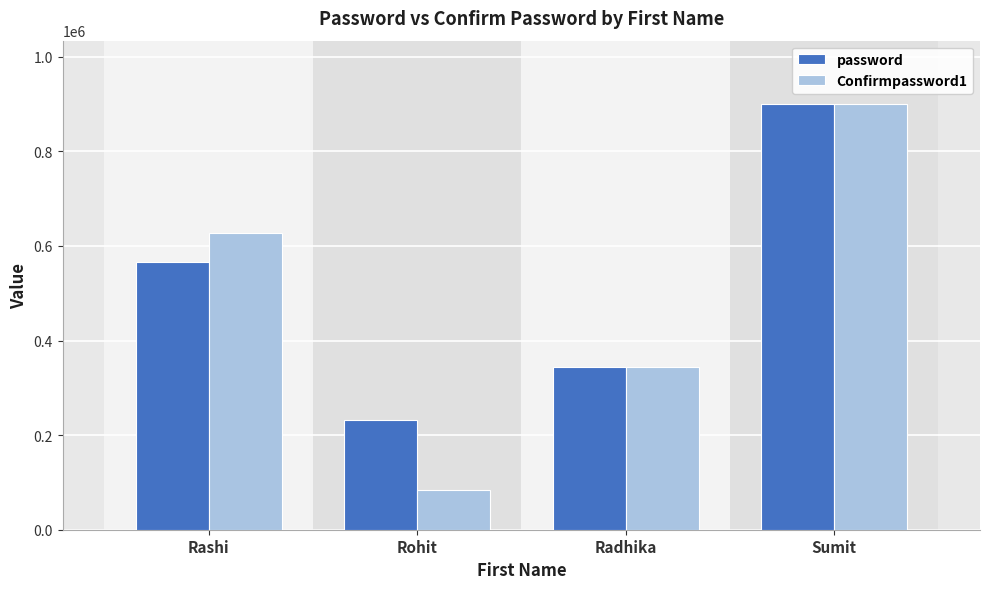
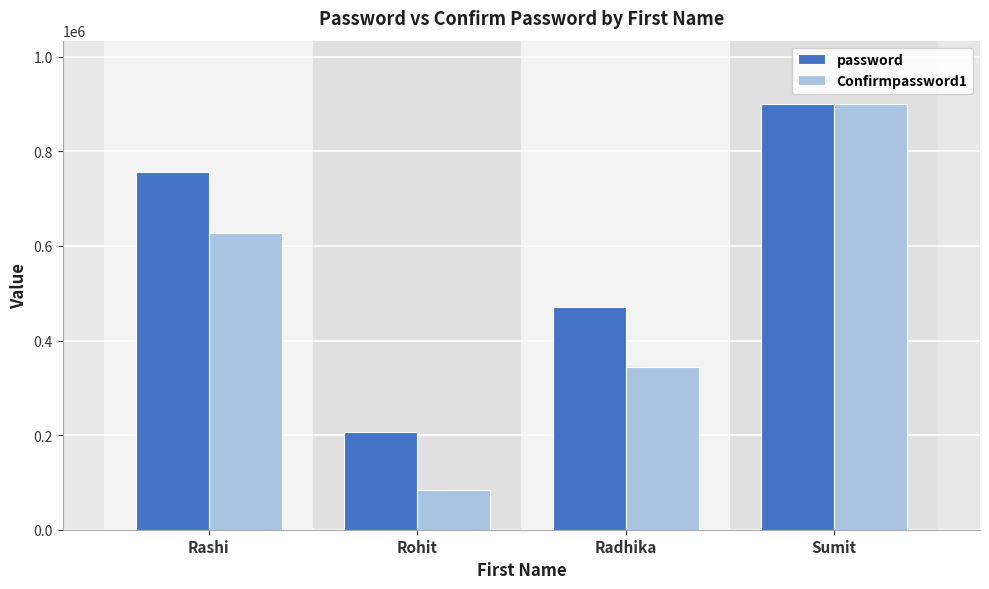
password, Rashi: 570000 -> 760000
password, Rohit: 230000 -> 210000
password, Radhika: 340000 -> 470000
